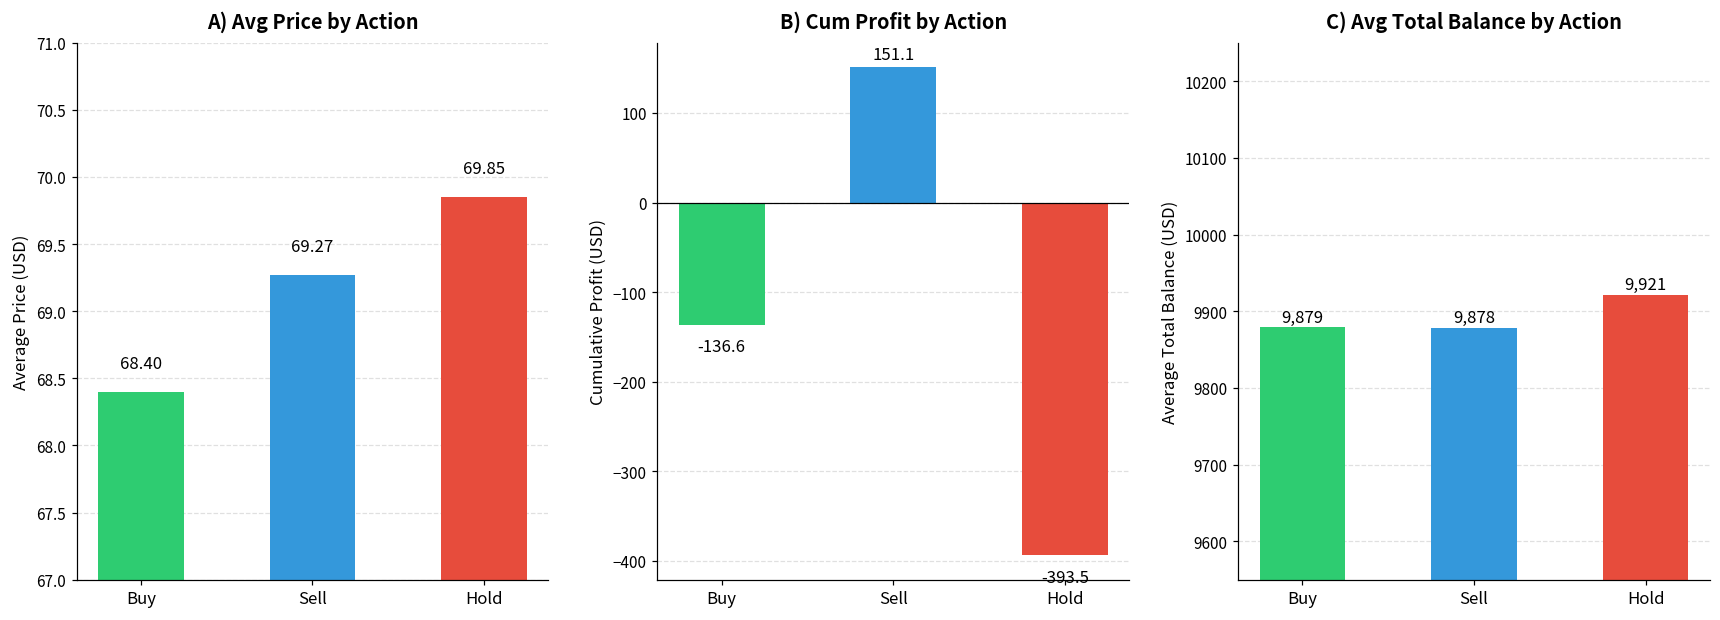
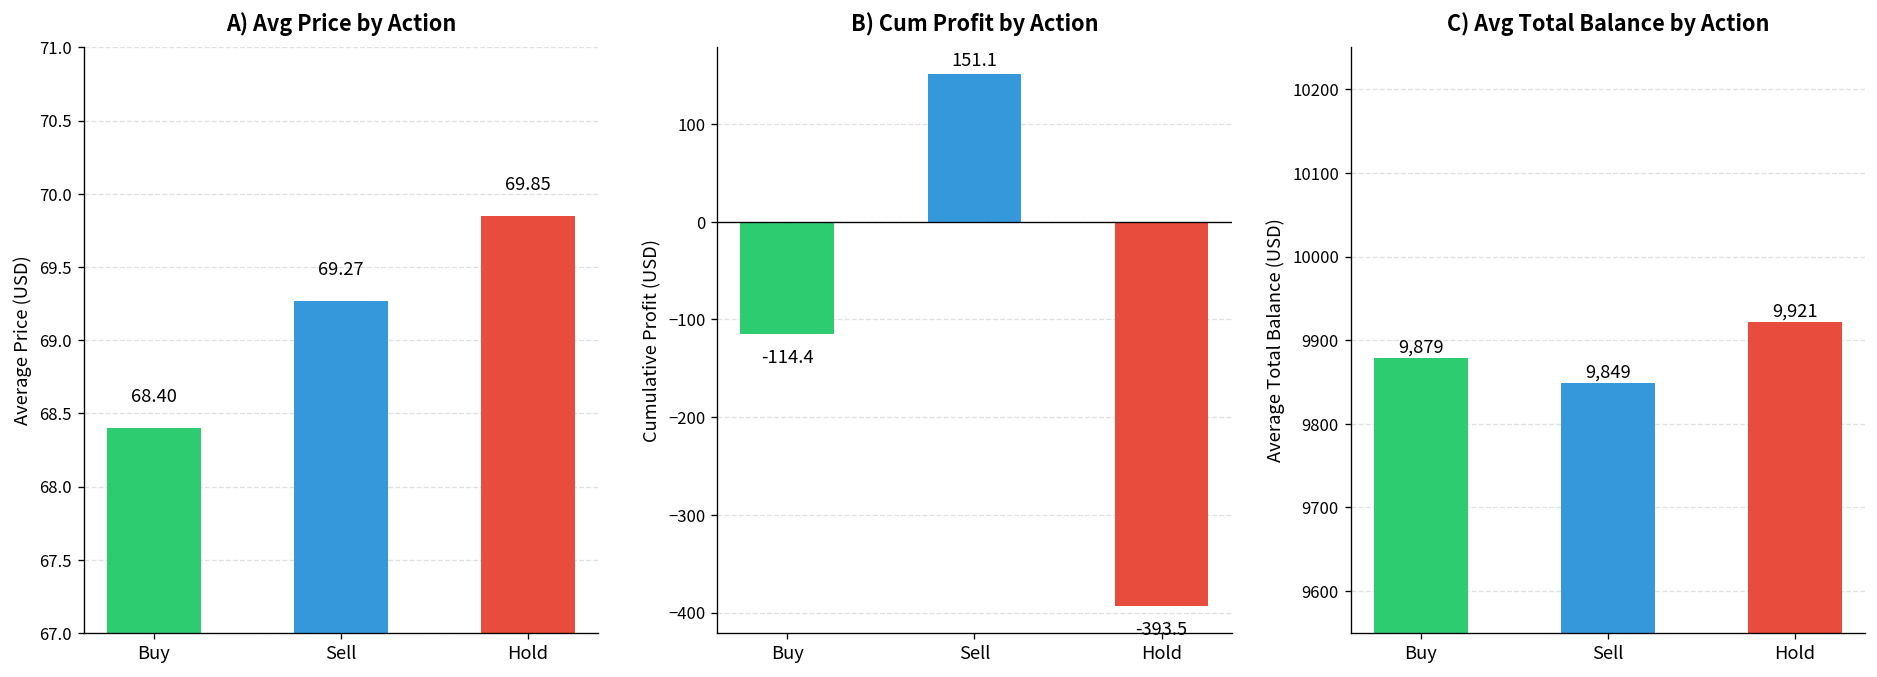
B) Cum Profit by Action, Buy: -136.6 -> -114.4
C) Avg Total Balance by Action, Sell: 9,878 -> 9,849
